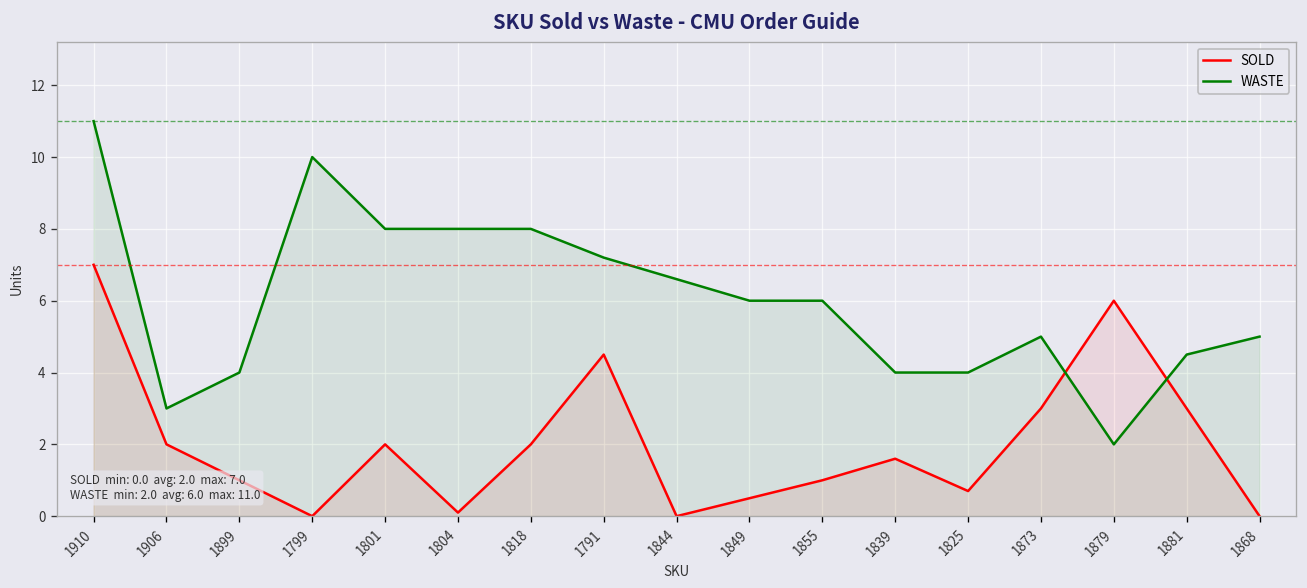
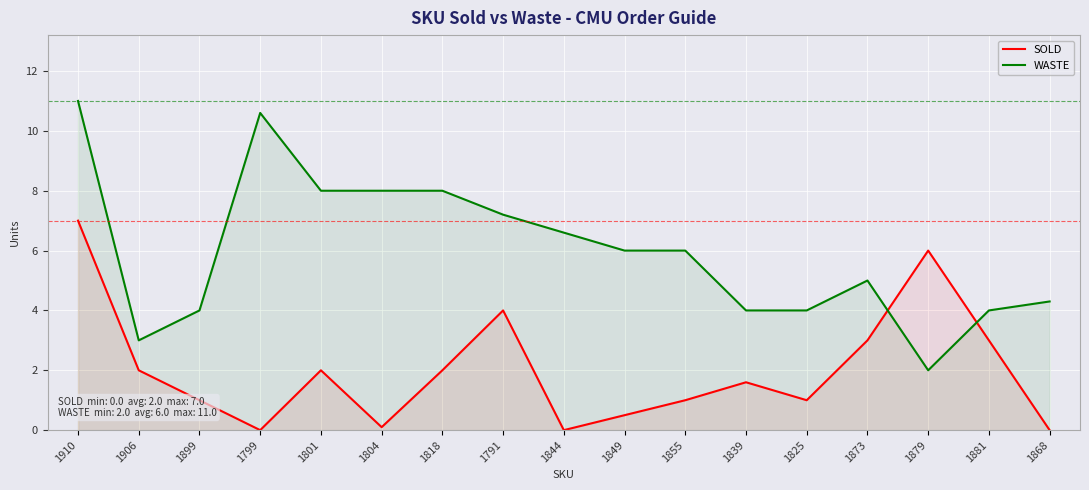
WASTE, 1799: 10.0 -> 10.6
SOLD, 1791: 4.5 -> 4.0
SOLD, 1825: 0.7 -> 1.0
WASTE, 1881: 4.5 -> 4.0
WASTE, 1868: 5.0 -> 4.3
